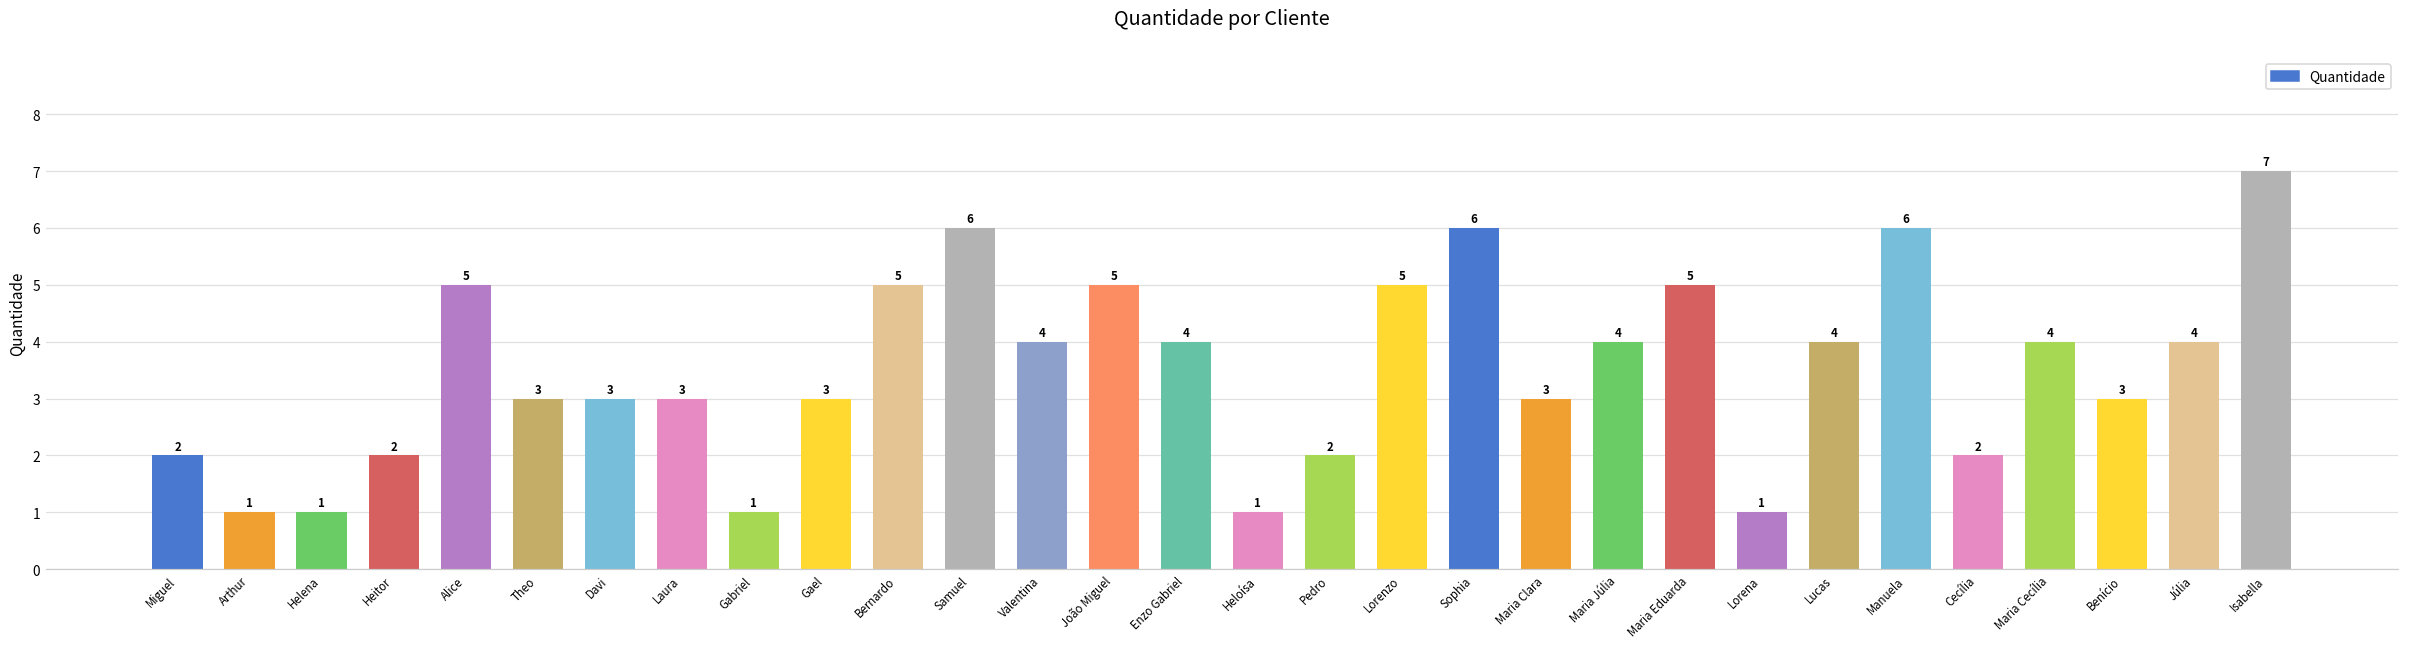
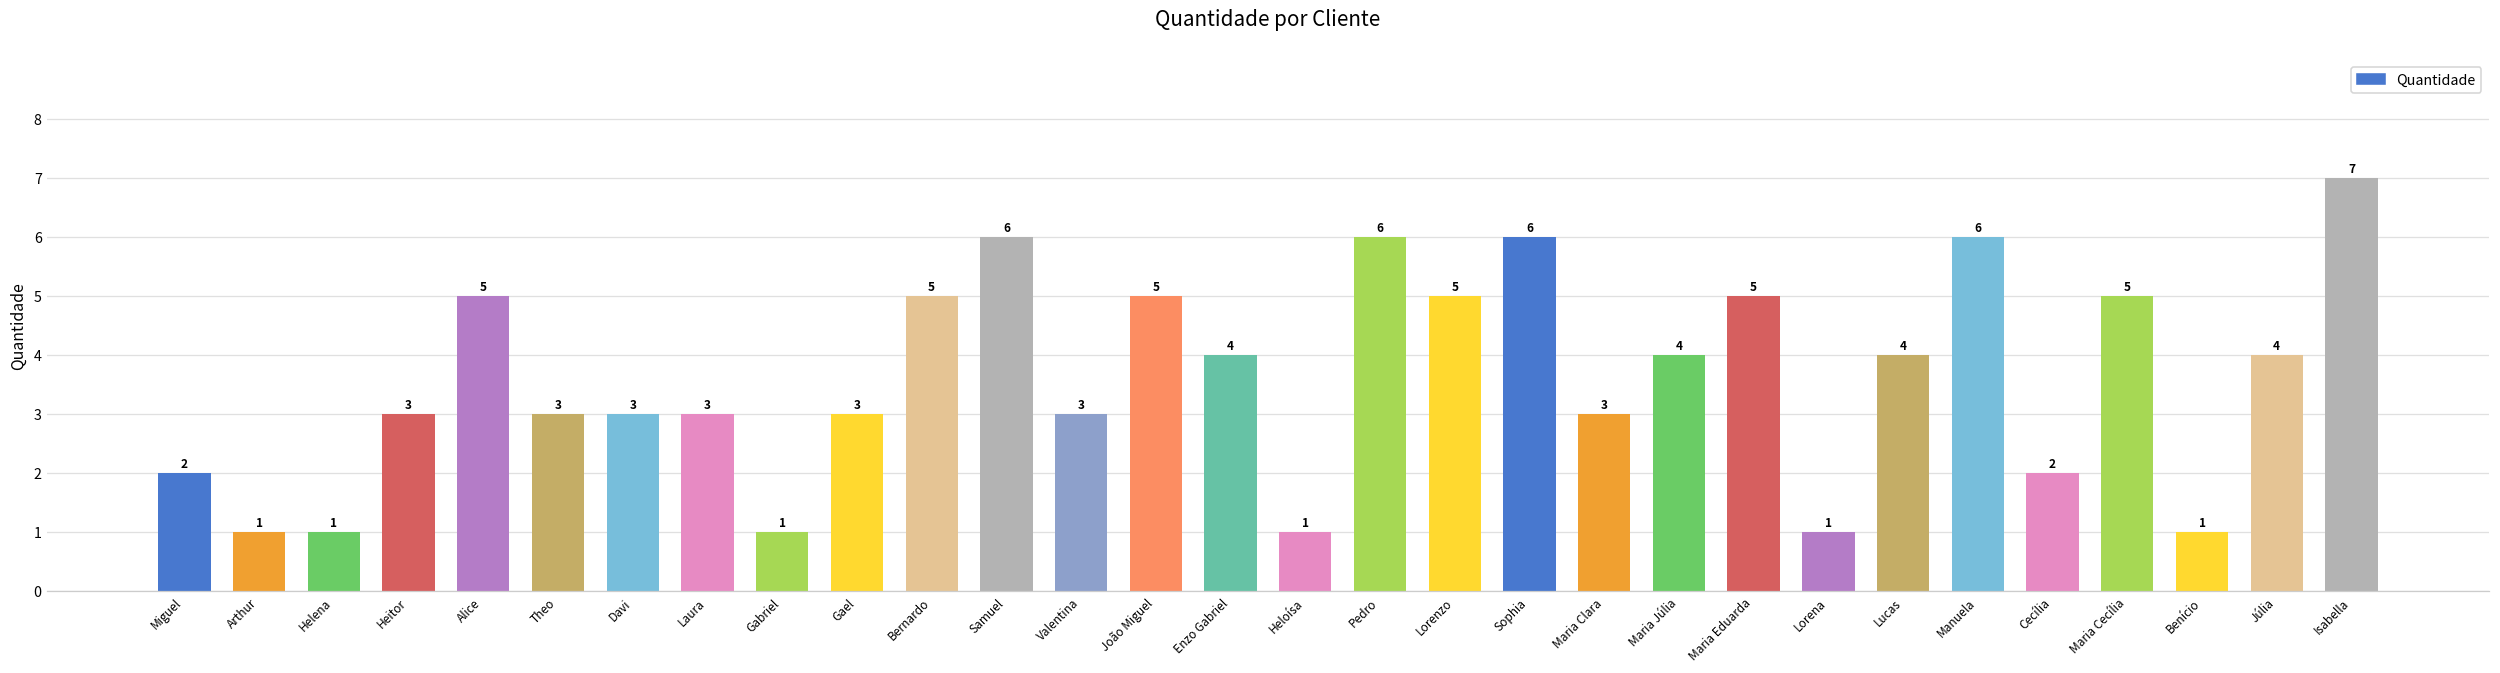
Heitor: 2 -> 3
Valentina: 4 -> 3
Pedro: 2 -> 6
Maria Cecília: 4 -> 5
Benício: 3 -> 1
